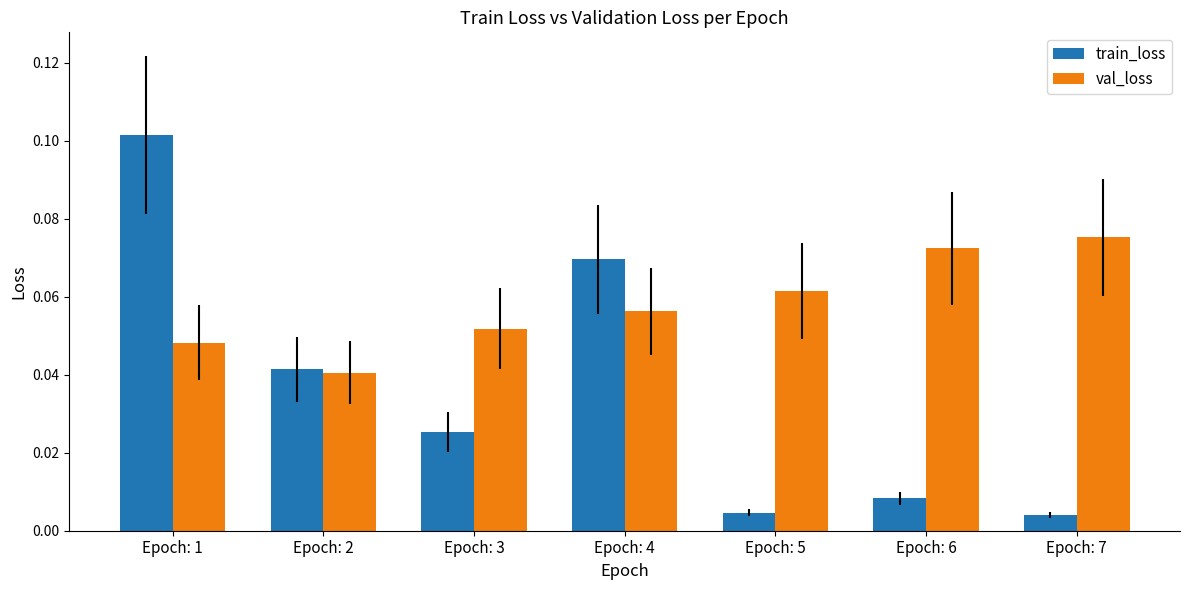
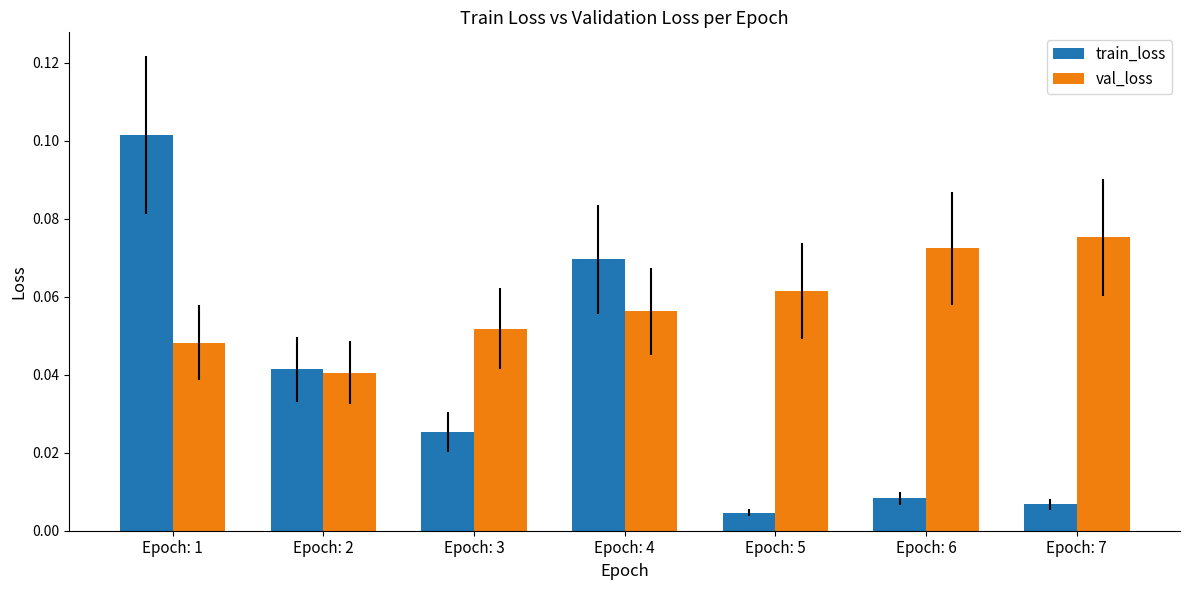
train_loss, Epoch: 7: 0.004 -> 0.007
